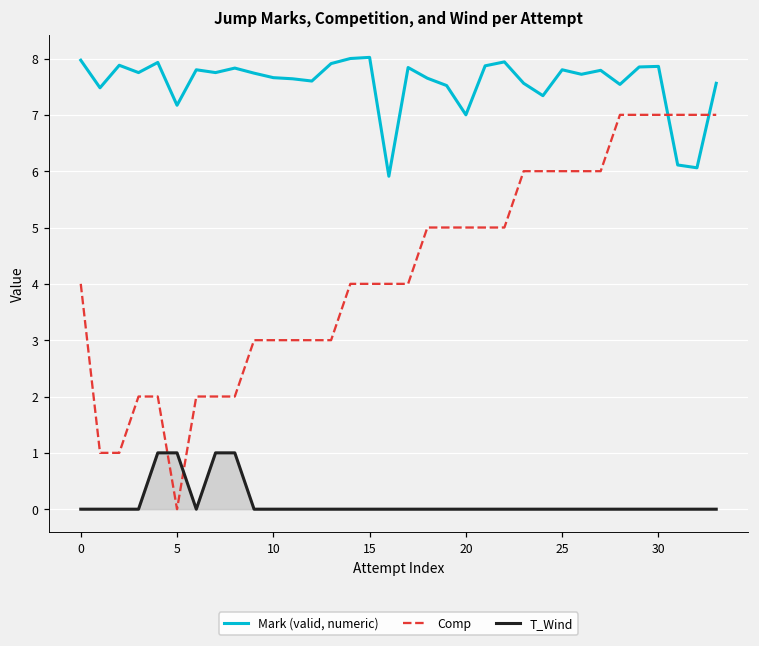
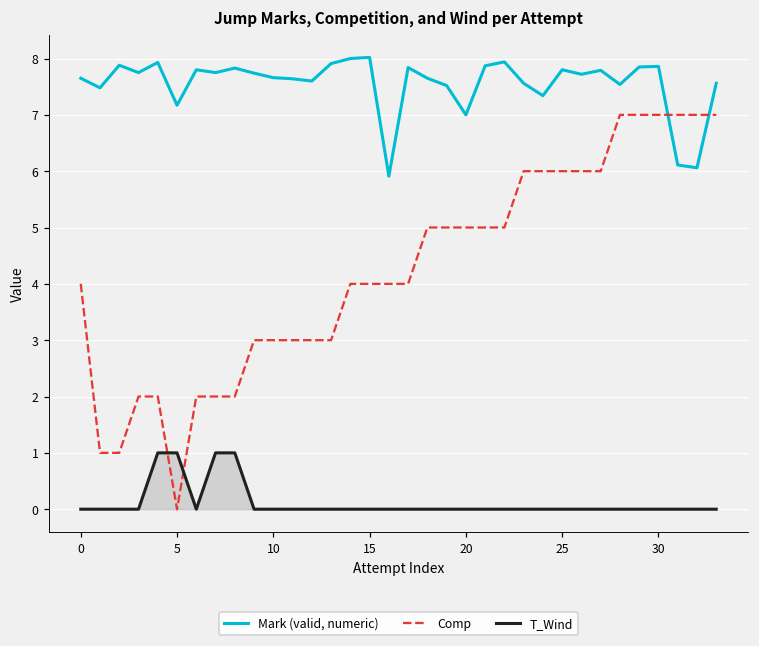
Mark (valid, numeric), 0: 8.0 -> 7.7
